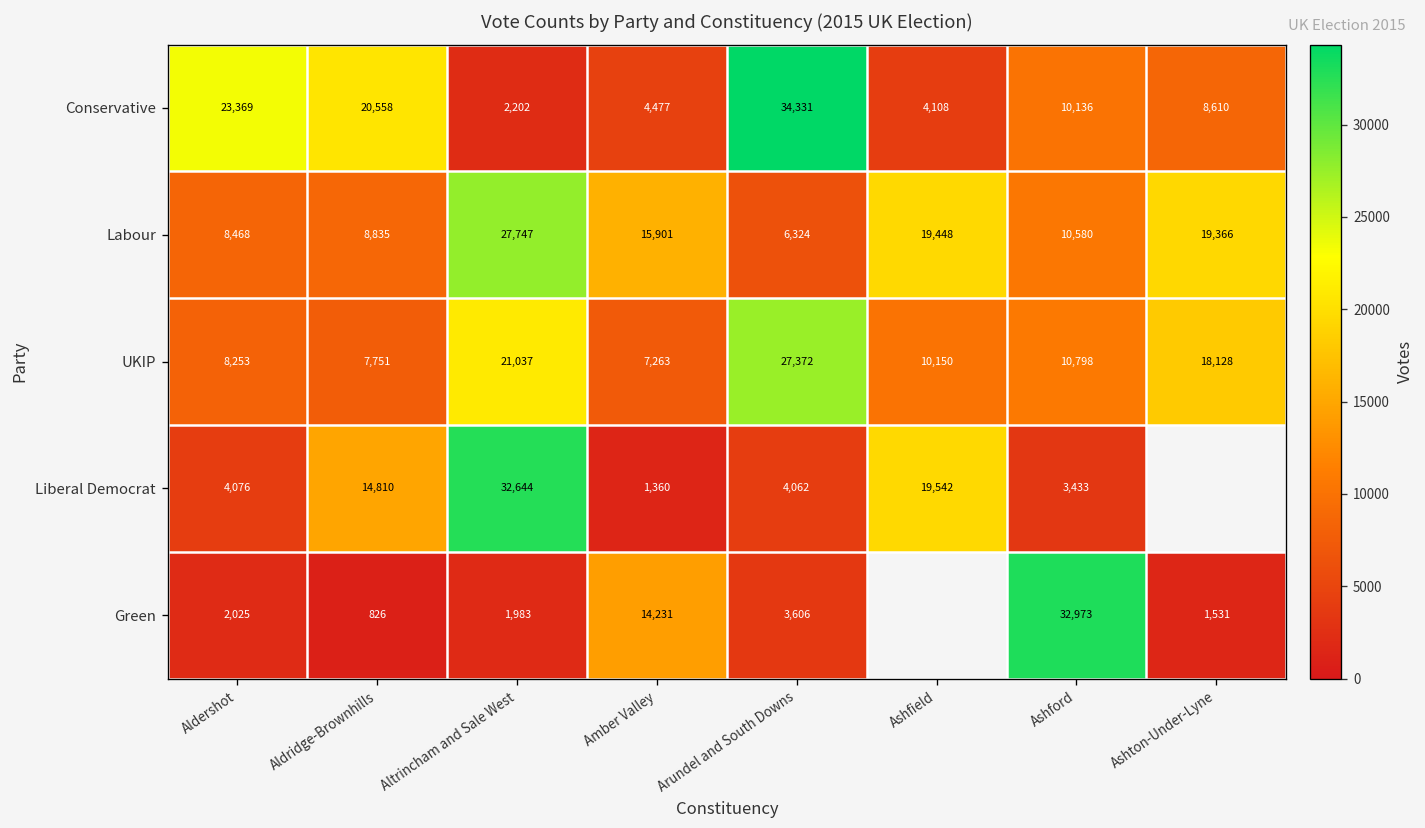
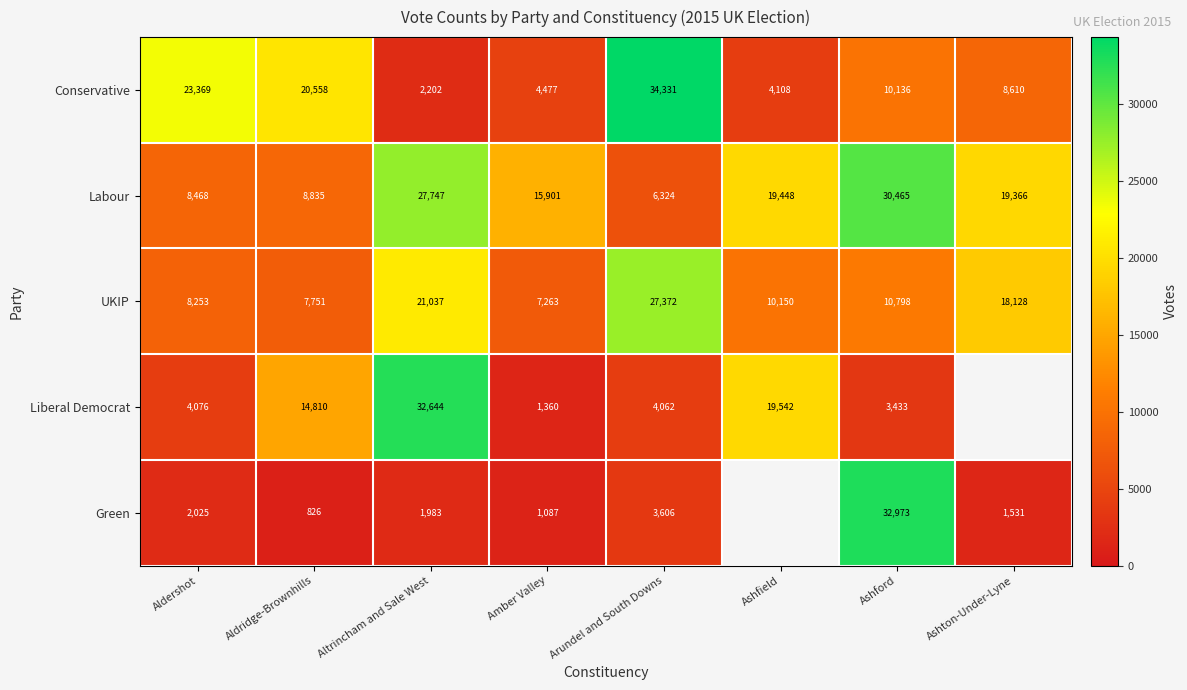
Labour, Ashford: 10,580 -> 30,465
Green, Amber Valley: 14,231 -> 1,087
